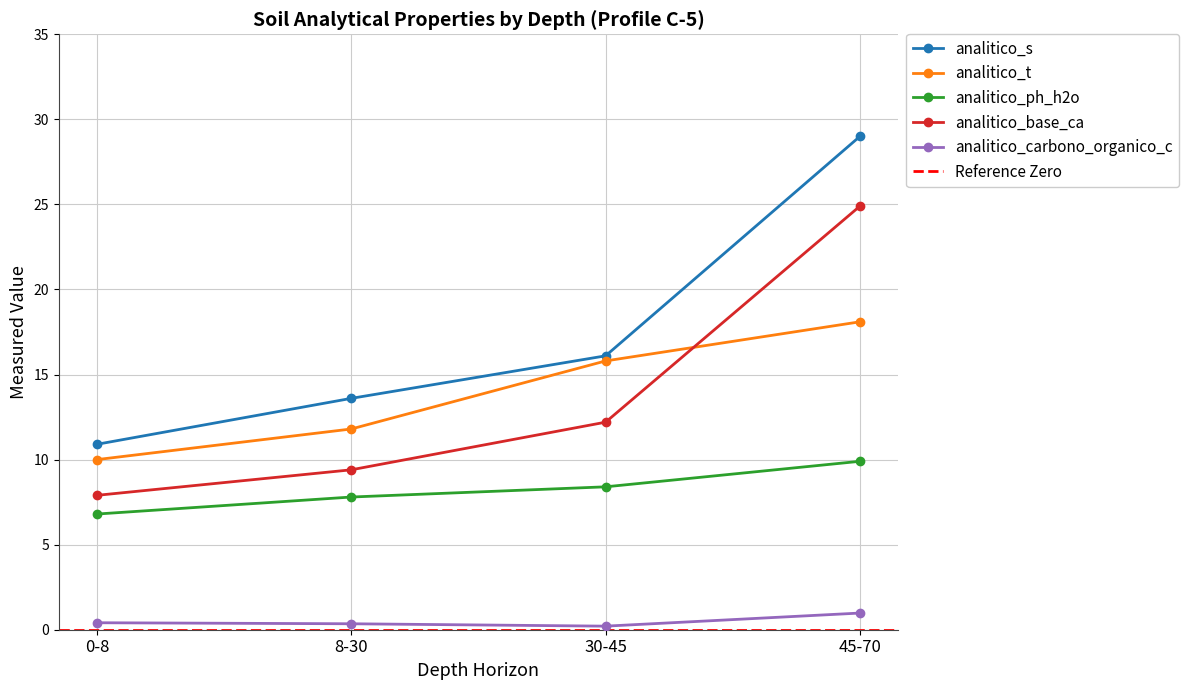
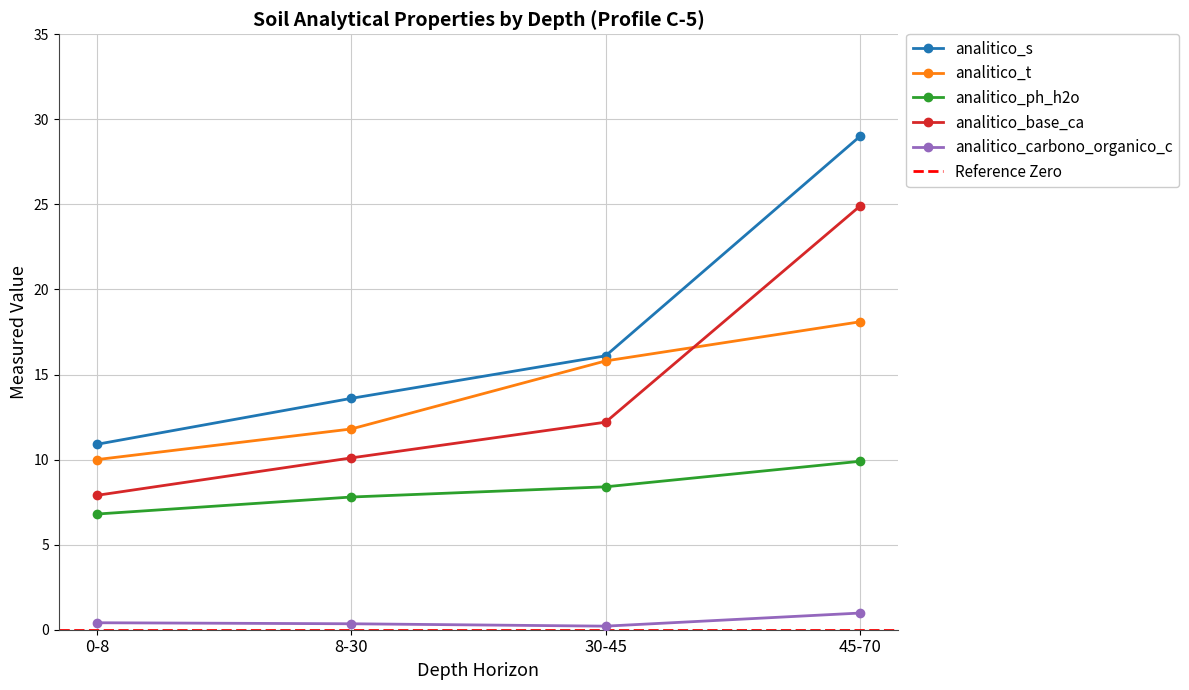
analitico_base_ca, 8-30: 9.4 -> 10.1
